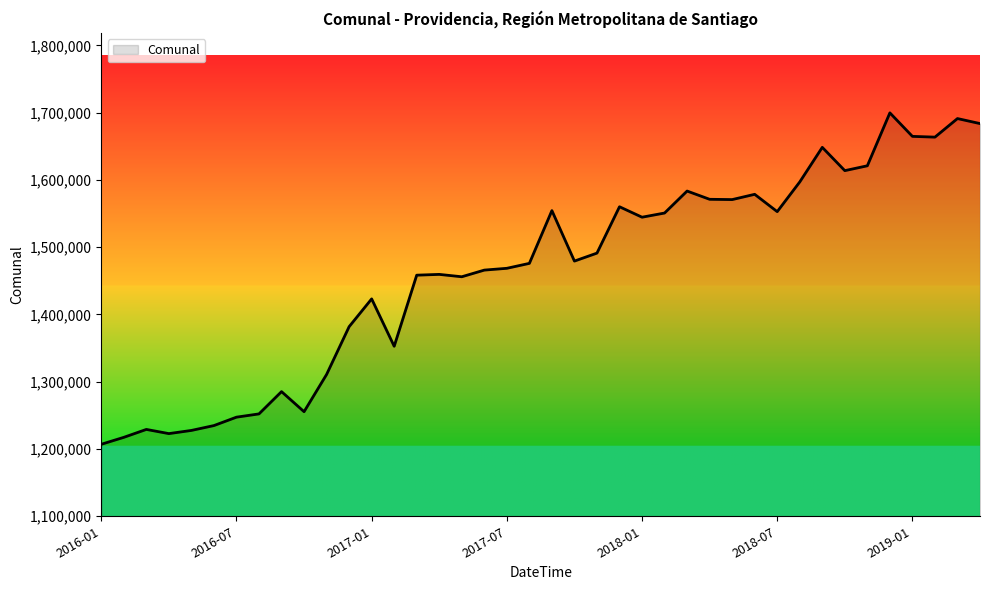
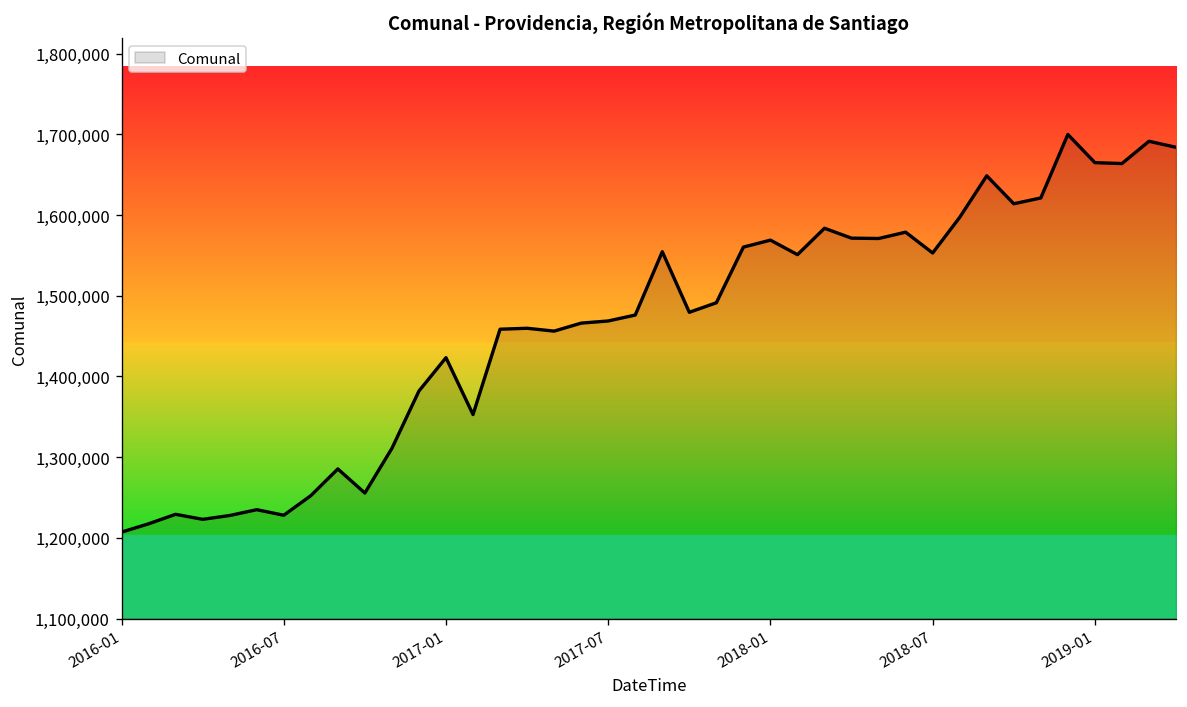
2016-07: 1,250,000 -> 1,230,000
2018-01: 1,540,000 -> 1,570,000
